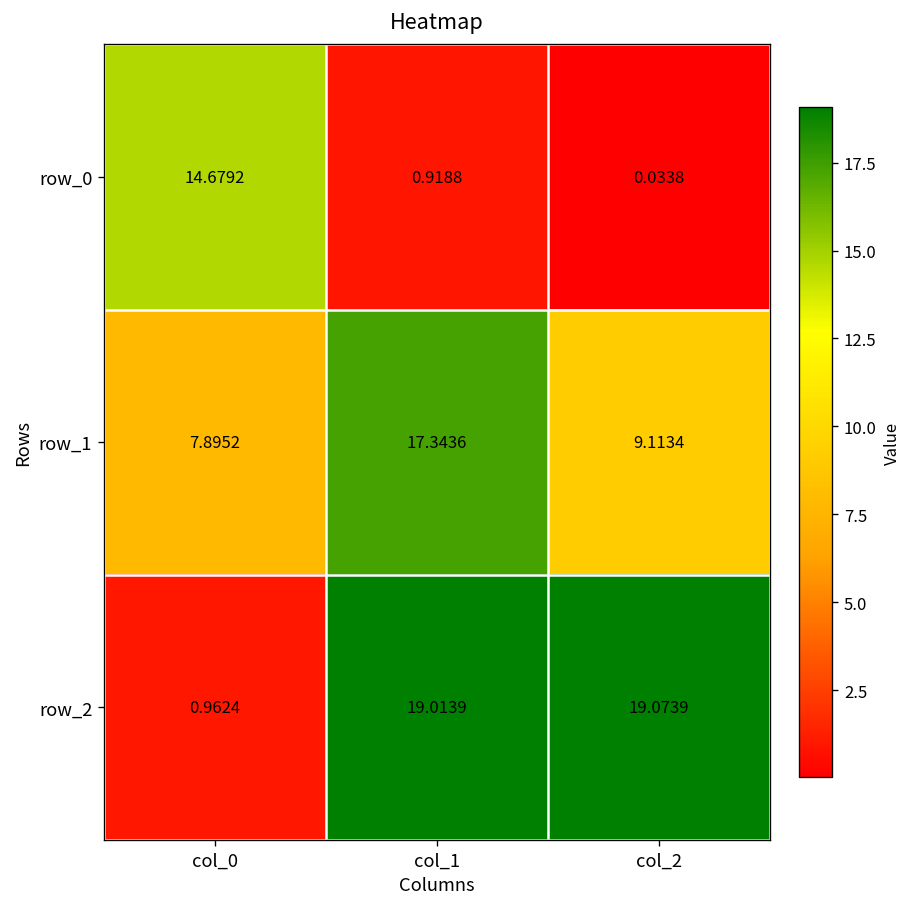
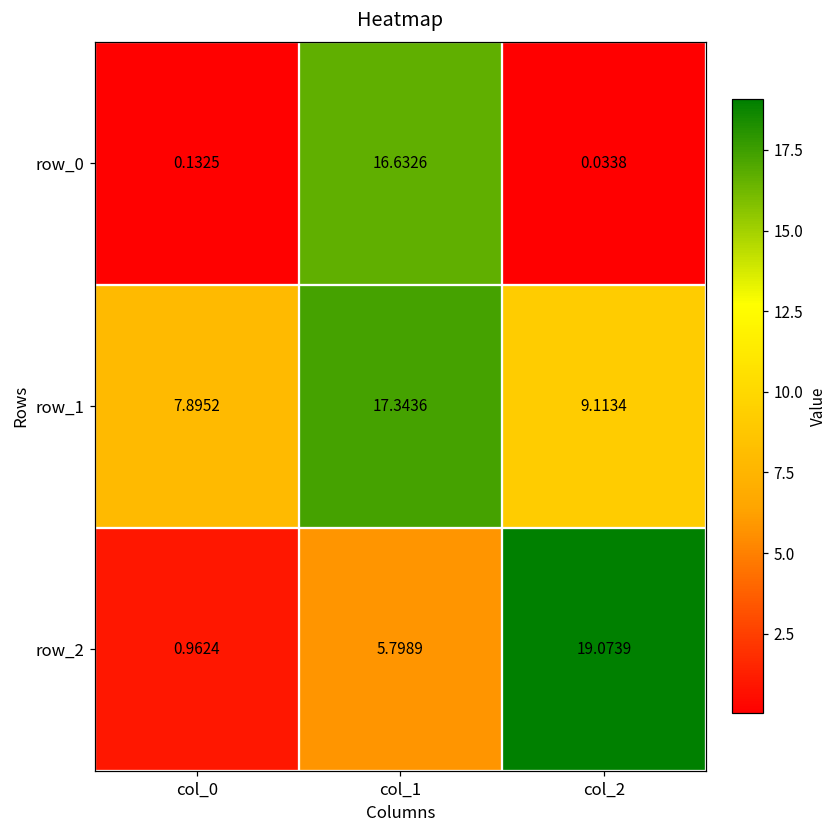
row_0, col_0: 14.6792 -> 0.1325
row_0, col_1: 0.9188 -> 16.6326
row_2, col_1: 19.0139 -> 5.7989
